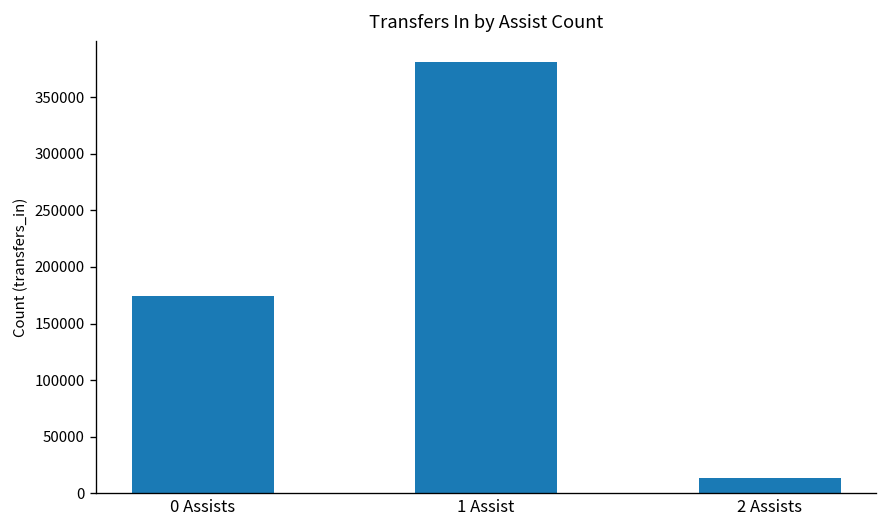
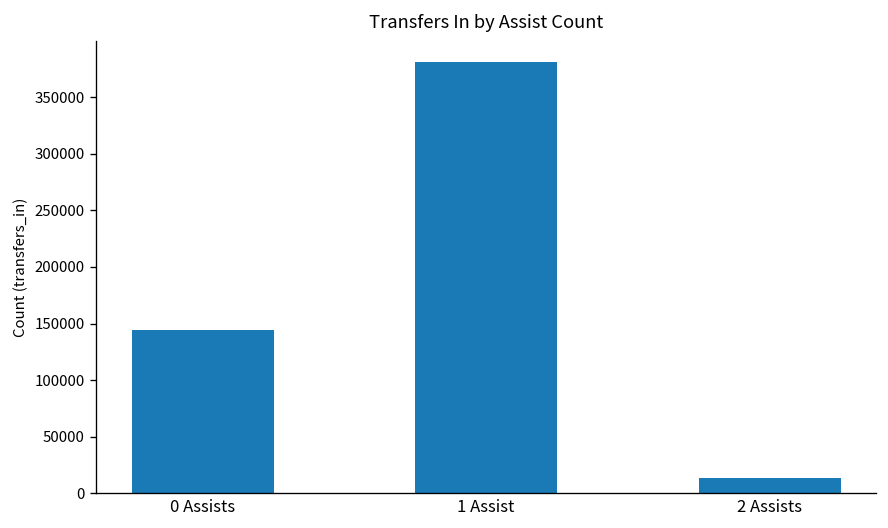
0 Assists: 170000 -> 140000
